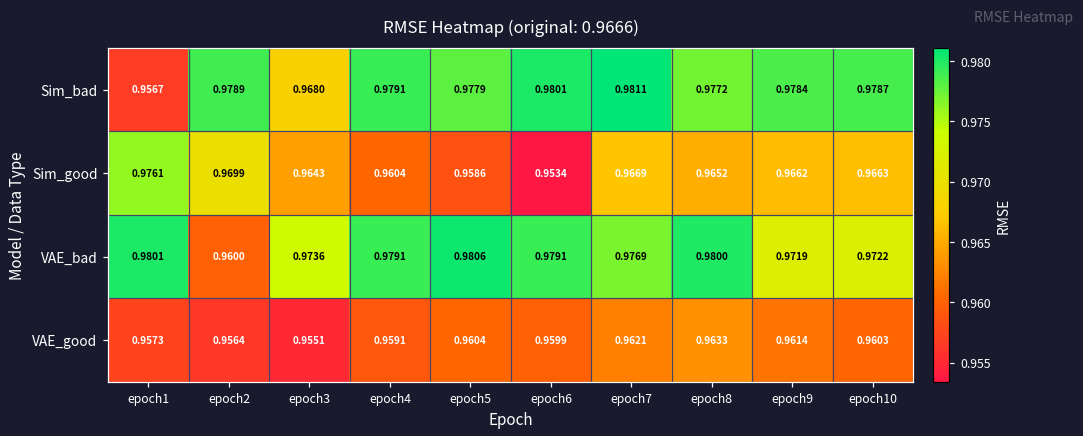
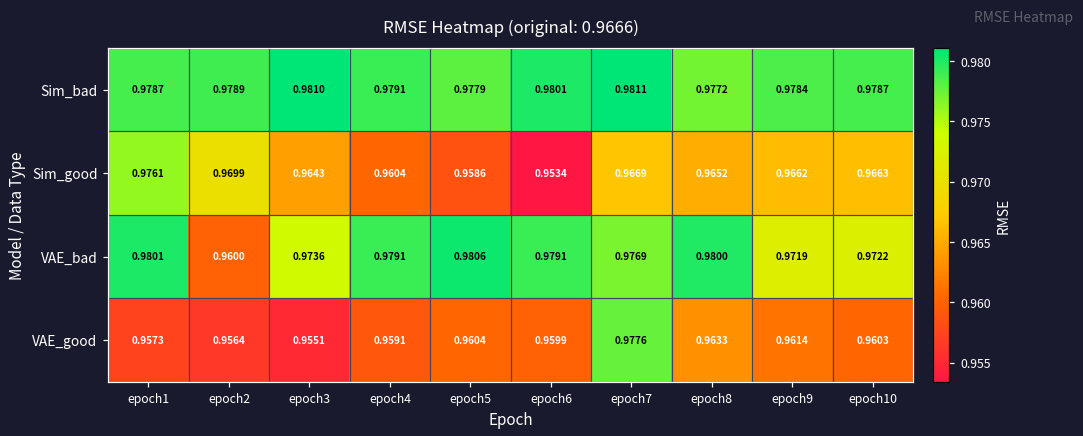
Sim_bad, epoch1: 0.9567 -> 0.9787
Sim_bad, epoch3: 0.9680 -> 0.9810
VAE_good, epoch7: 0.9621 -> 0.9776
